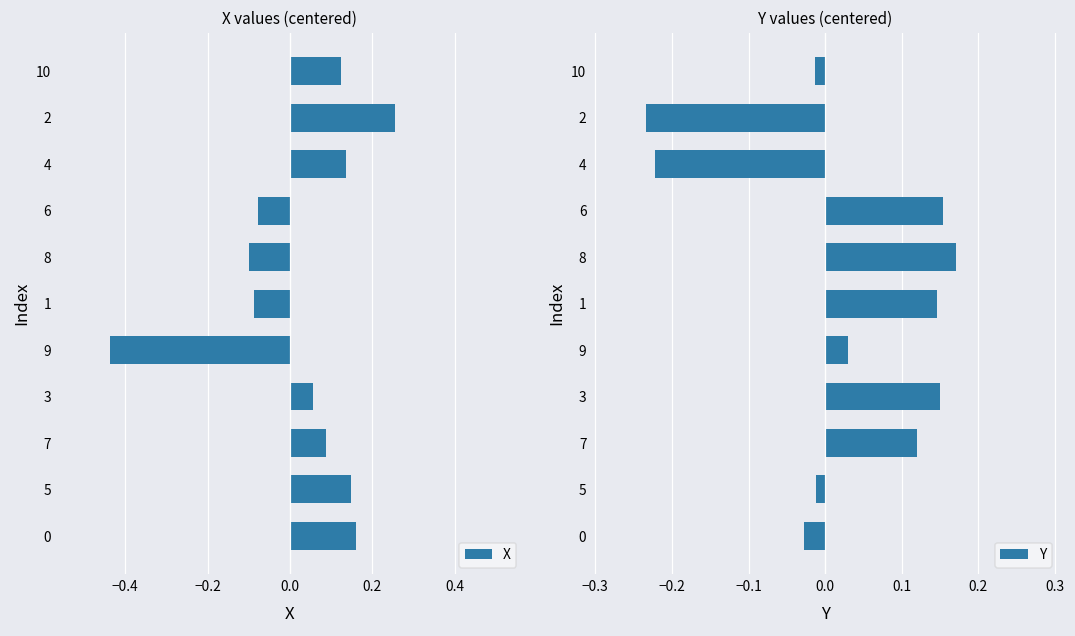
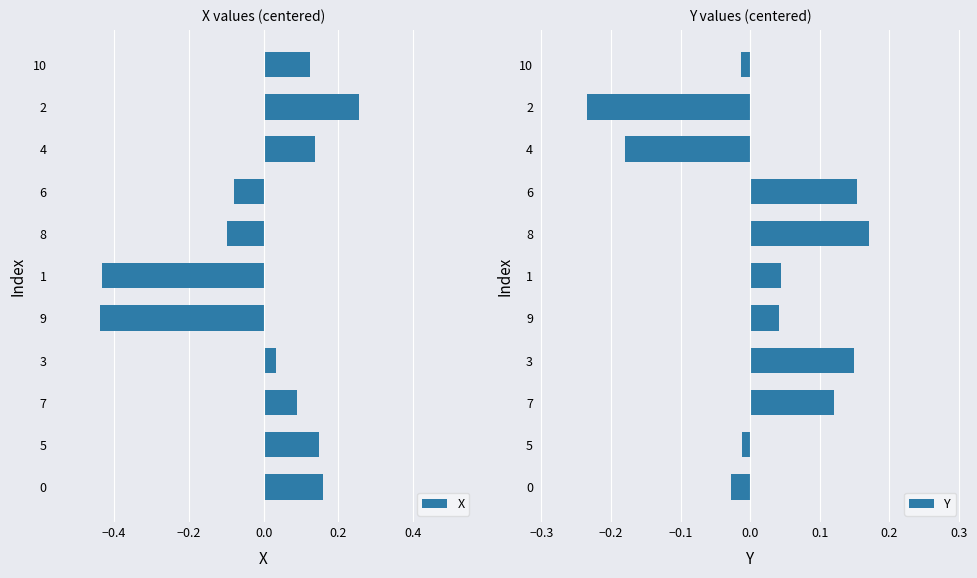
X values (centered), 1: -0.09 -> -0.43
X values (centered), 3: 0.05 -> 0.03
Y values (centered), 4: -0.22 -> -0.18
Y values (centered), 1: 0.15 -> 0.04
Y values (centered), 9: 0.03 -> 0.04
